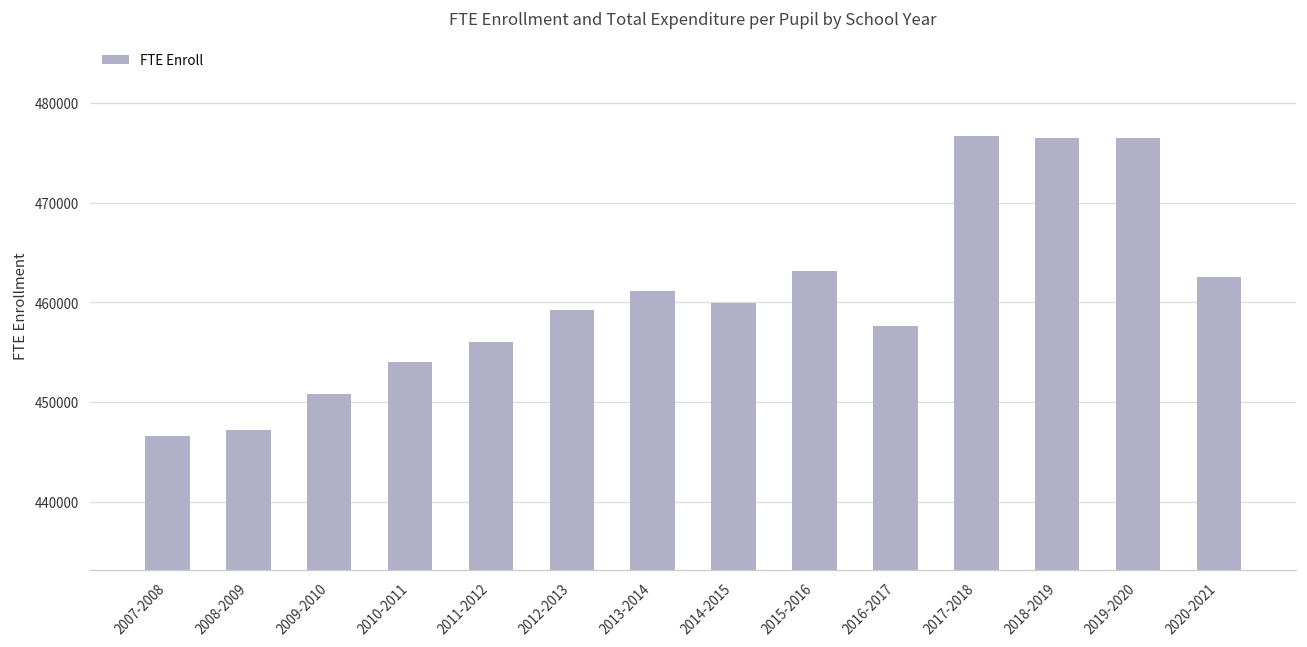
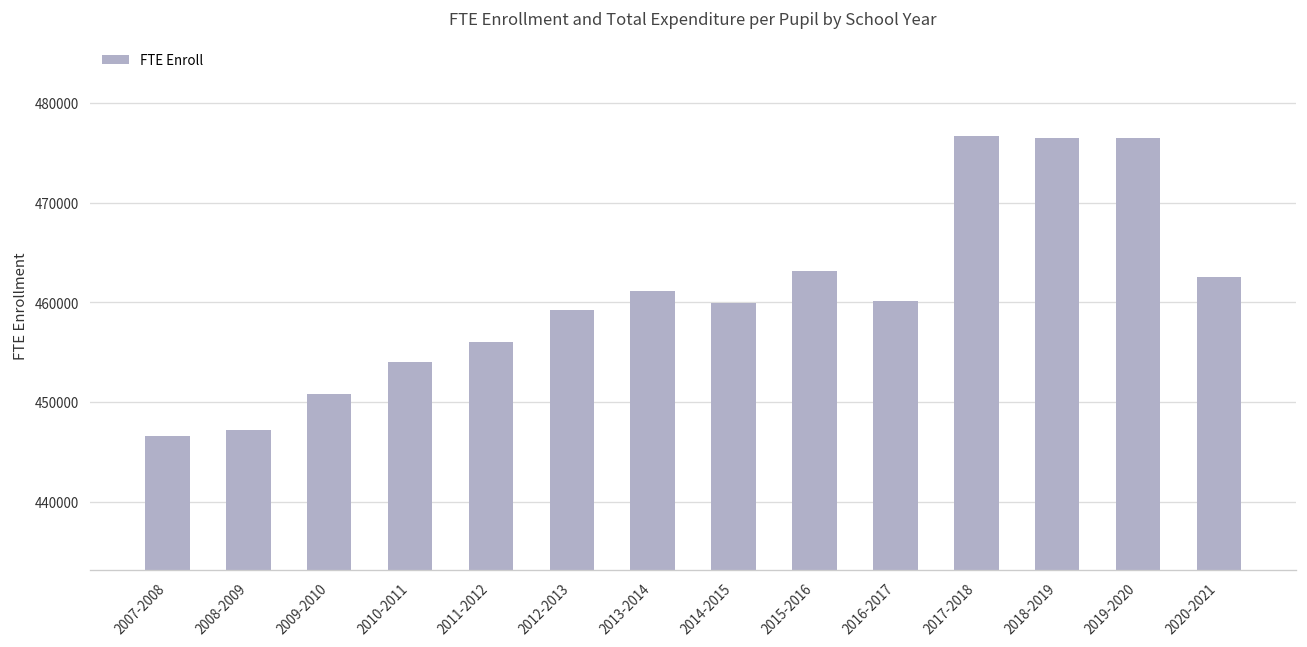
2016-2017: 458000 -> 460000
